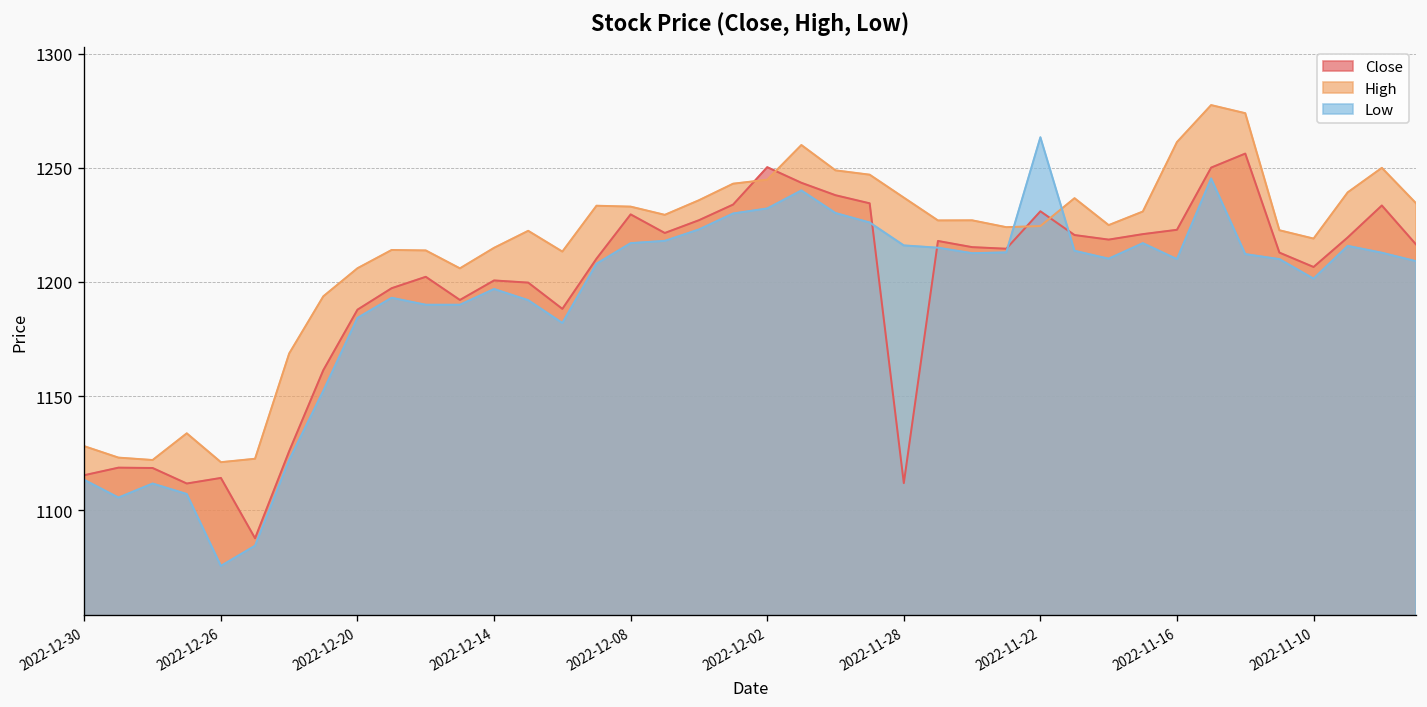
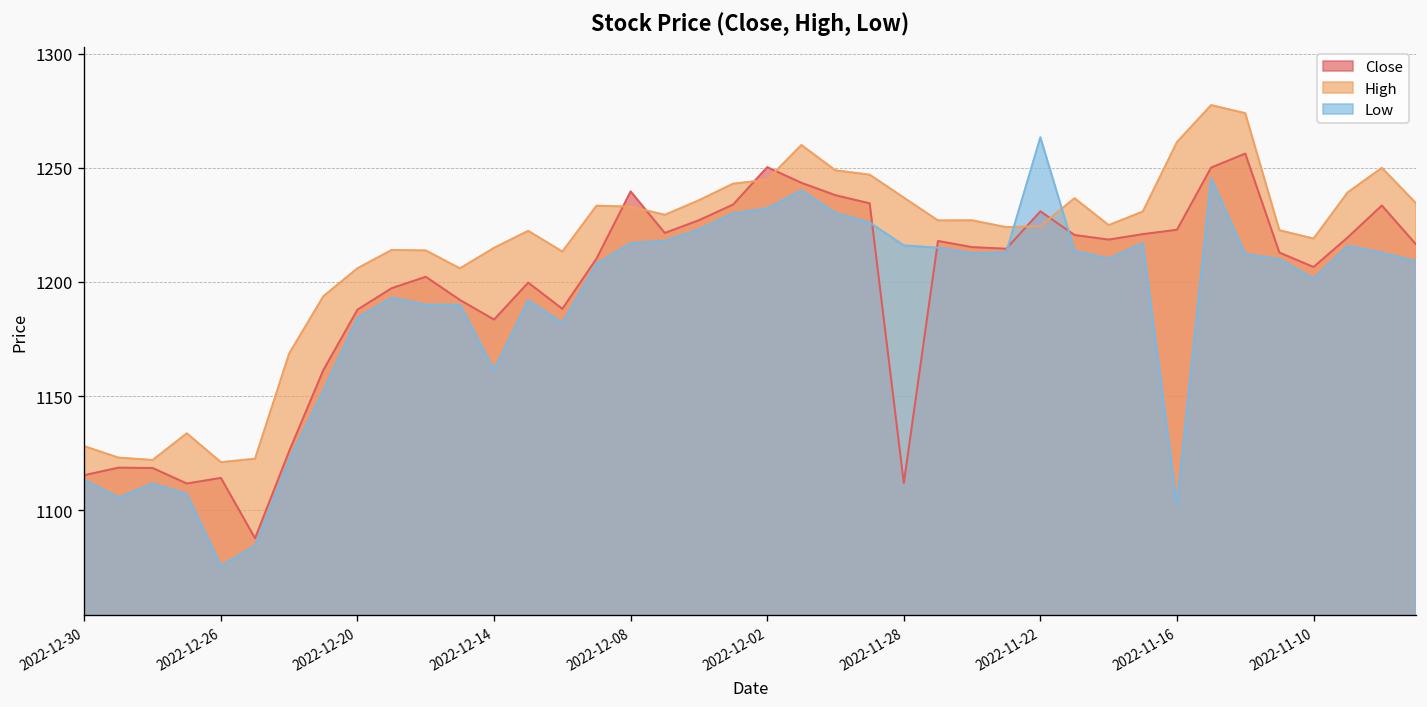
Close, 2022-12-14: 1201 -> 1183
Low, 2022-12-14: 1197 -> 1161
Close, 2022-12-08: 1230 -> 1240
Low, 2022-11-16: 1210 -> 1103
